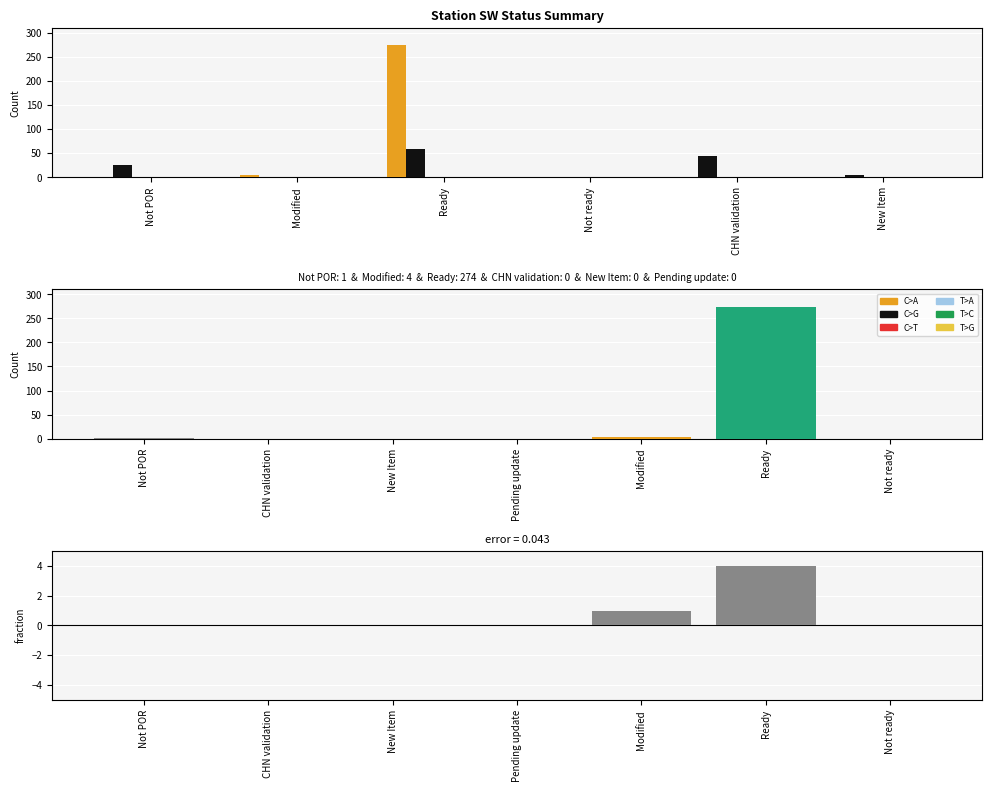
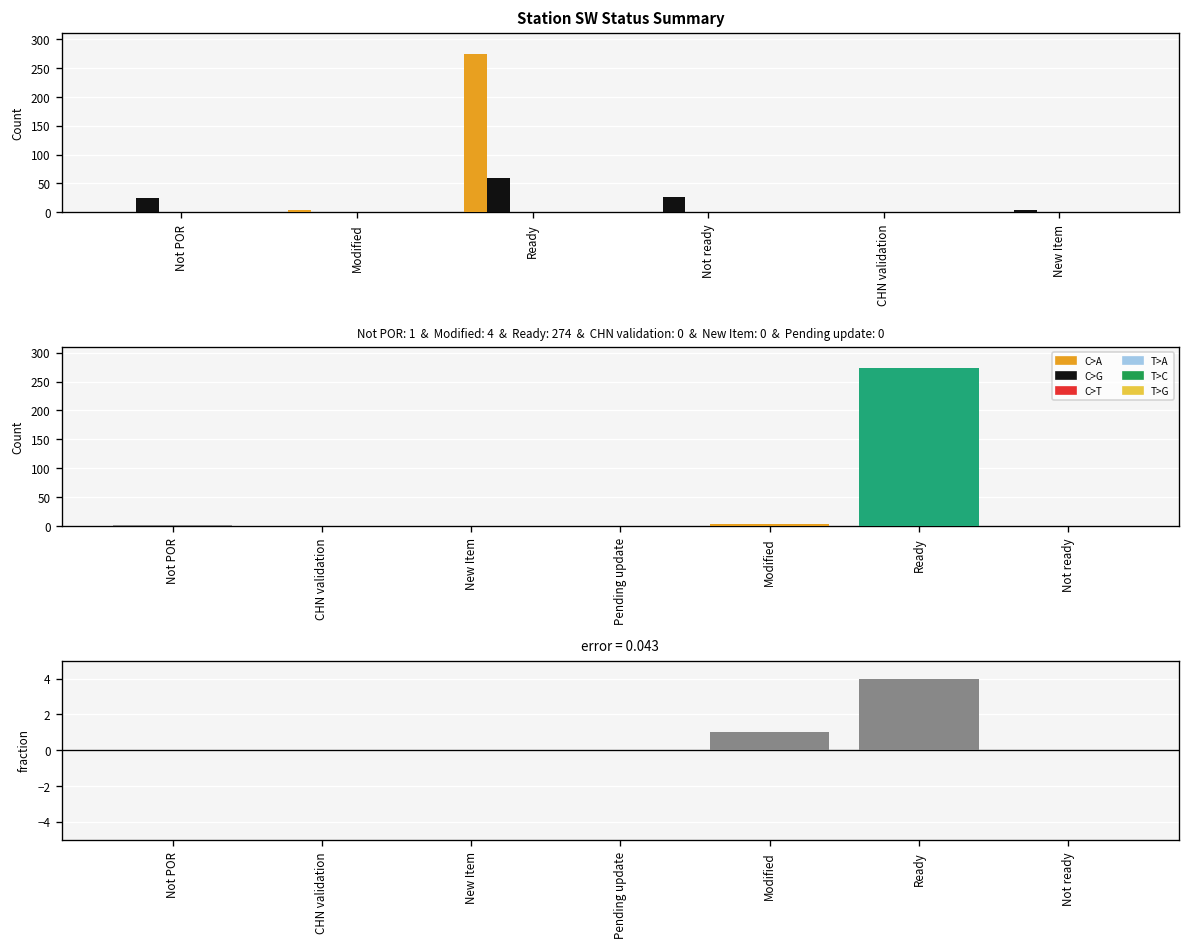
Station SW Status Summary, C>G, Not ready: 0 -> 30
Station SW Status Summary, C>G, CHN validation: 50 -> 0
